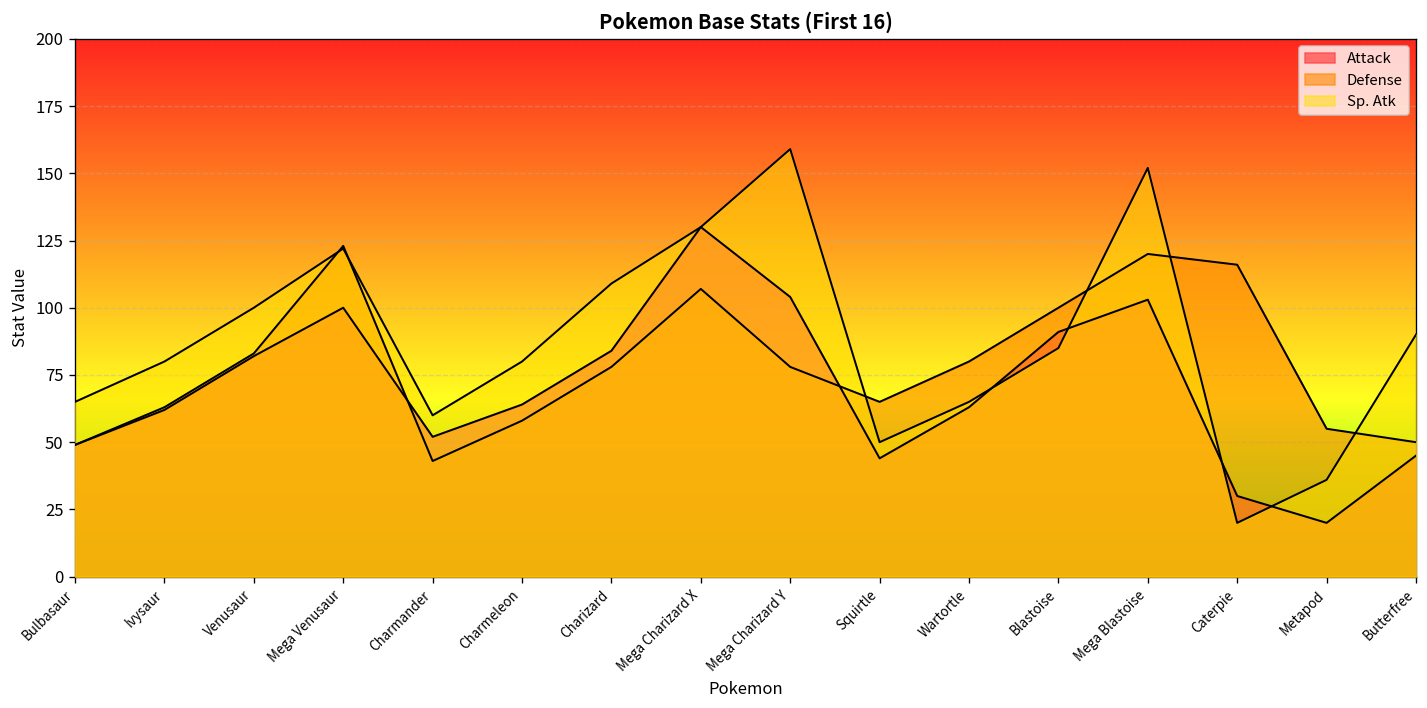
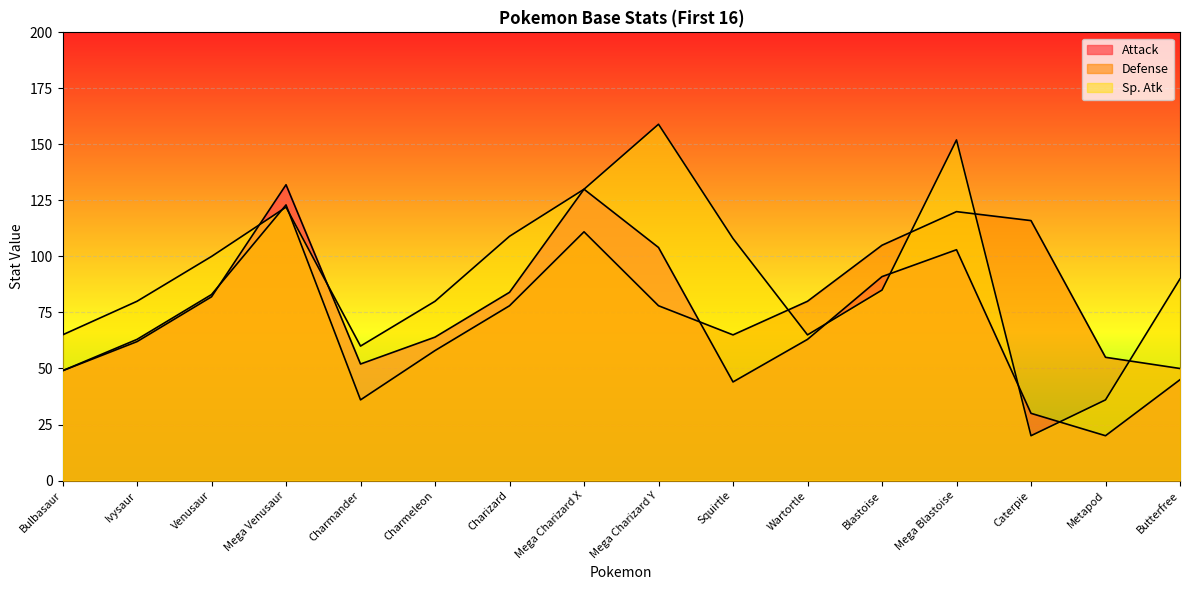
Attack, Mega Venusaur: 100 -> 132
Defense, Charmander: 43 -> 36
Defense, Mega Charizard X: 107 -> 111
Sp. Atk, Squirtle: 50 -> 108
Defense, Blastoise: 100 -> 105
